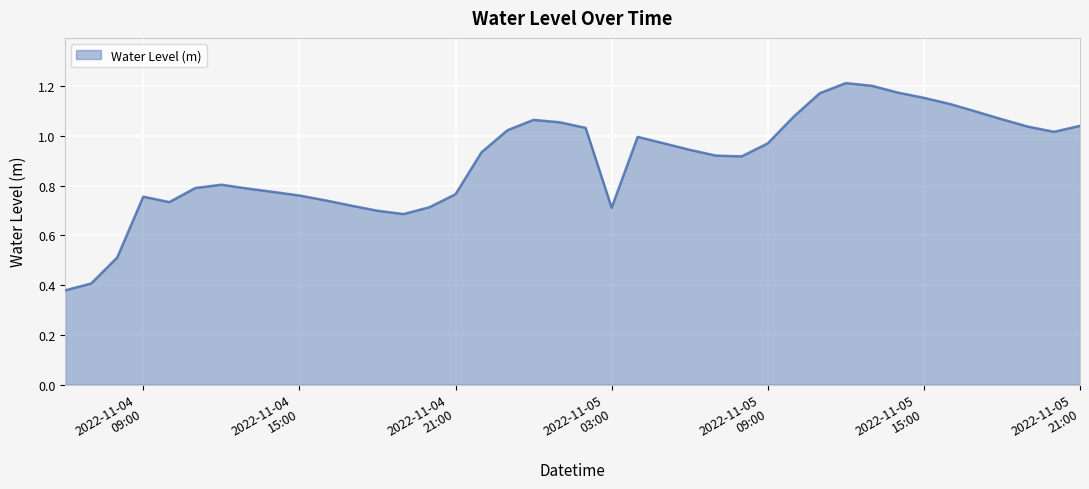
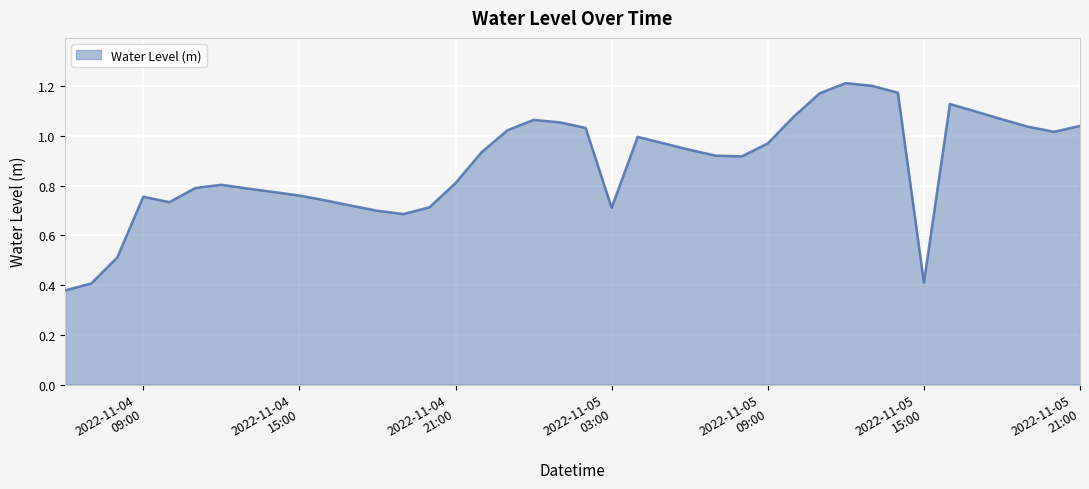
2022-11-04 21:00: 0.77 -> 0.81
2022-11-05 15:00: 1.15 -> 0.41
